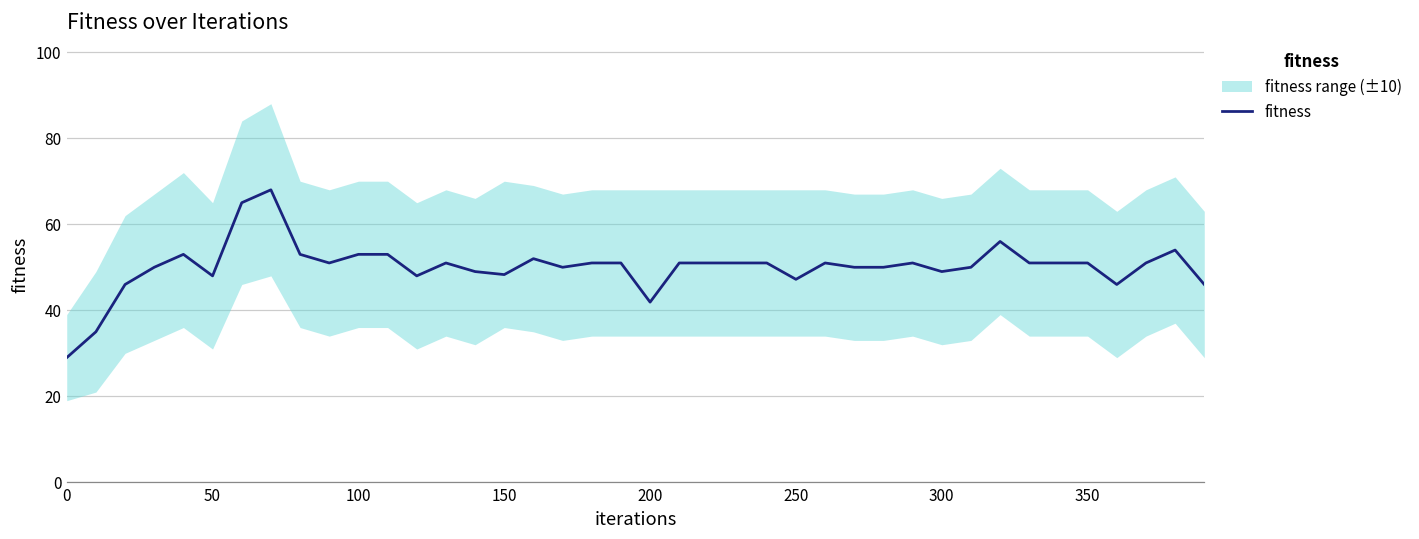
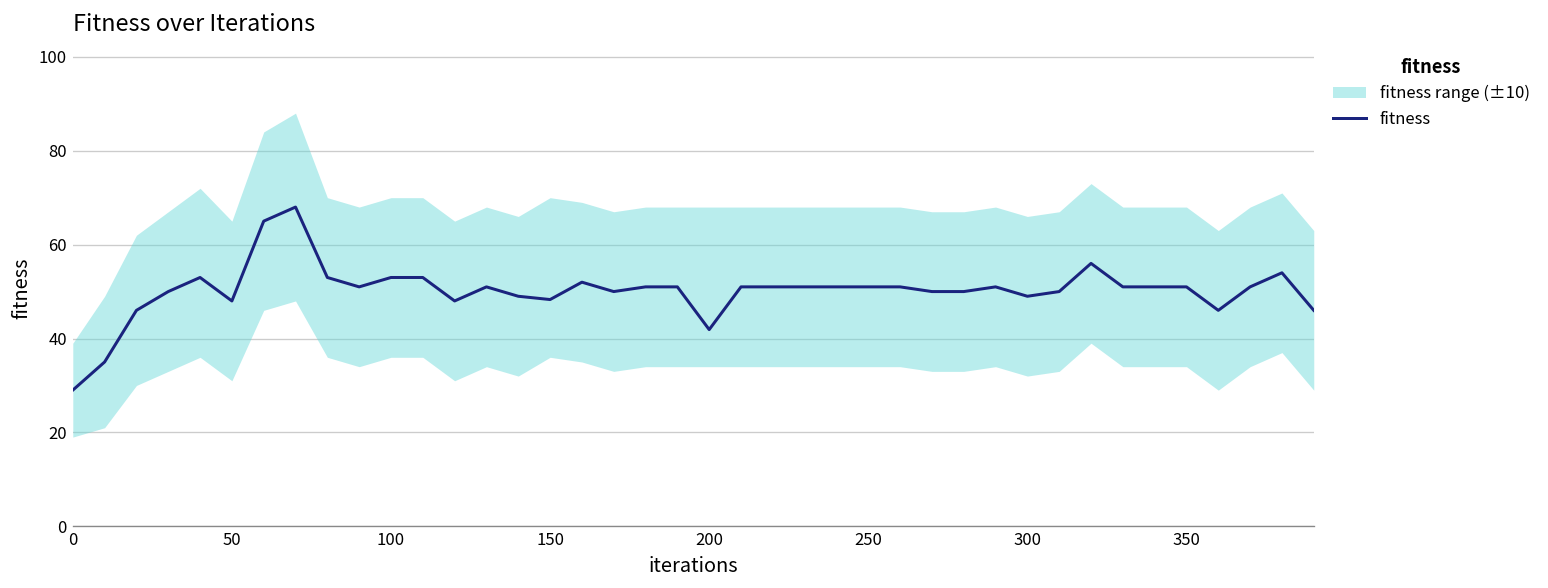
fitness, 250: 47 -> 51
